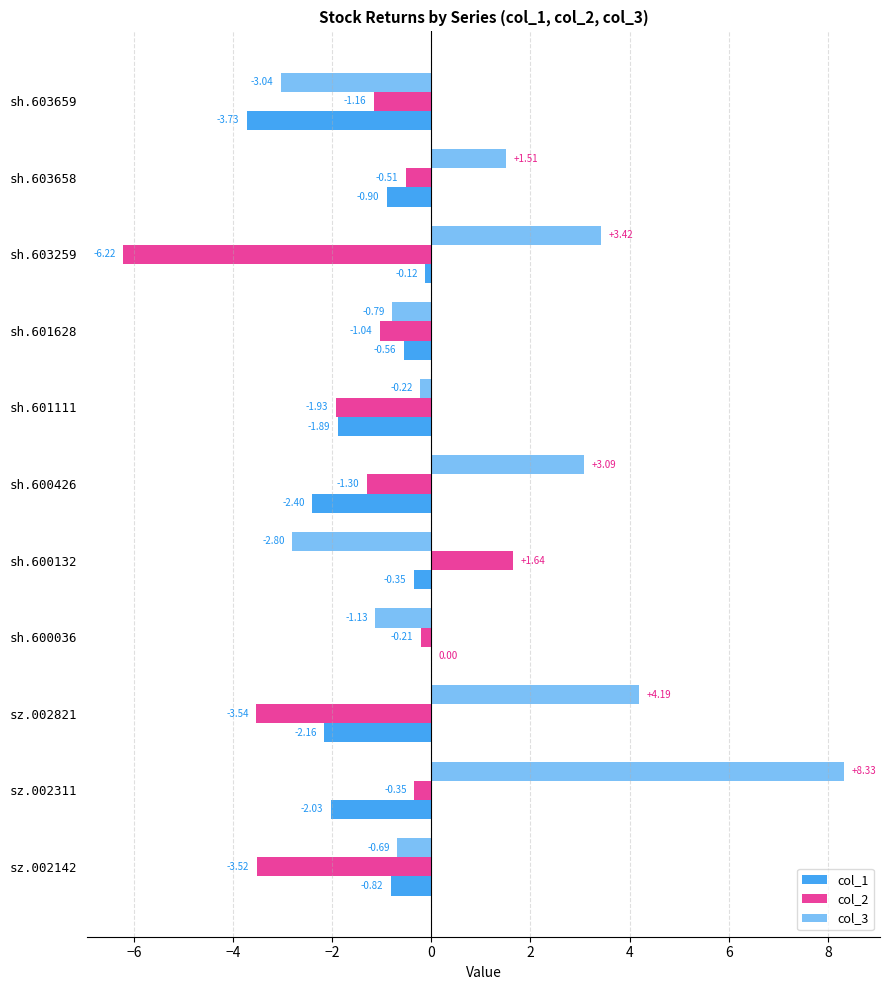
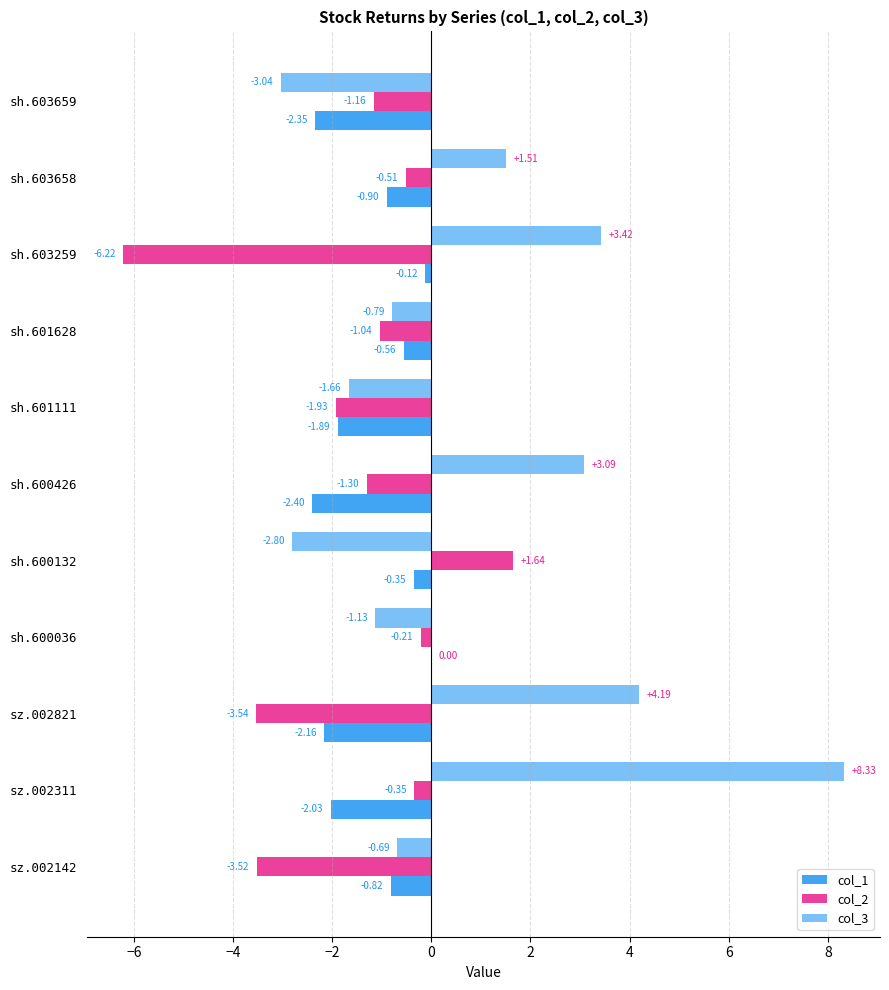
col_1, sh.603659: -3.73 -> -2.35
col_3, sh.601111: -0.22 -> -1.66
